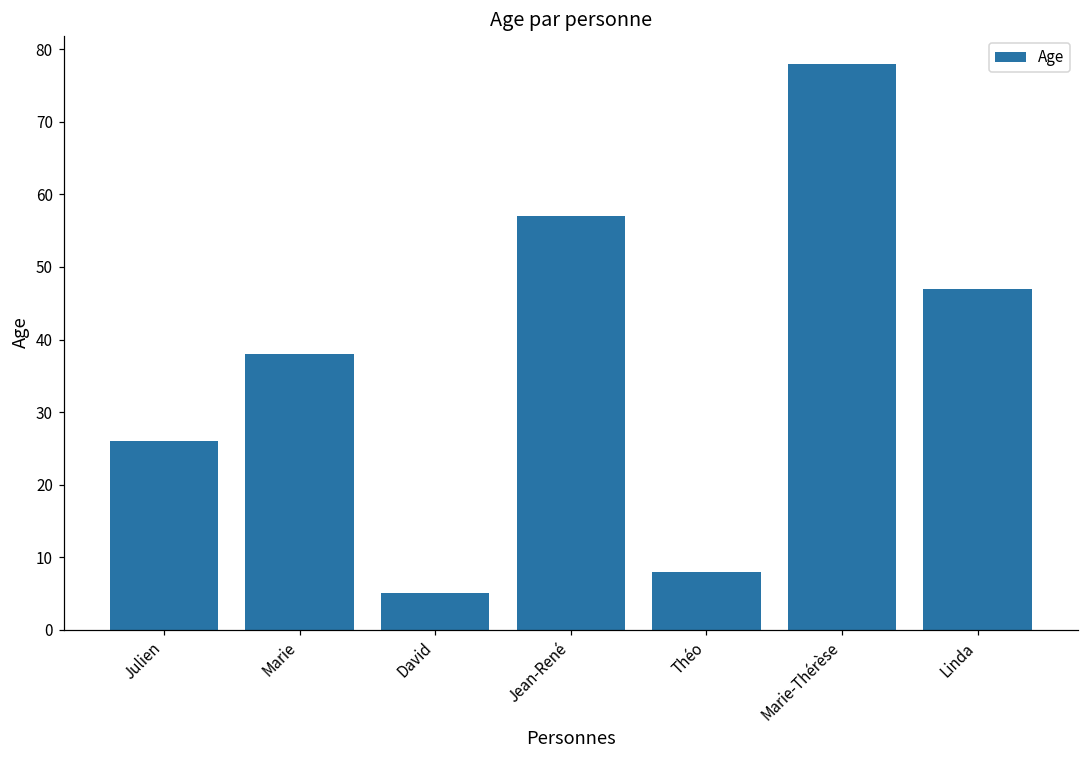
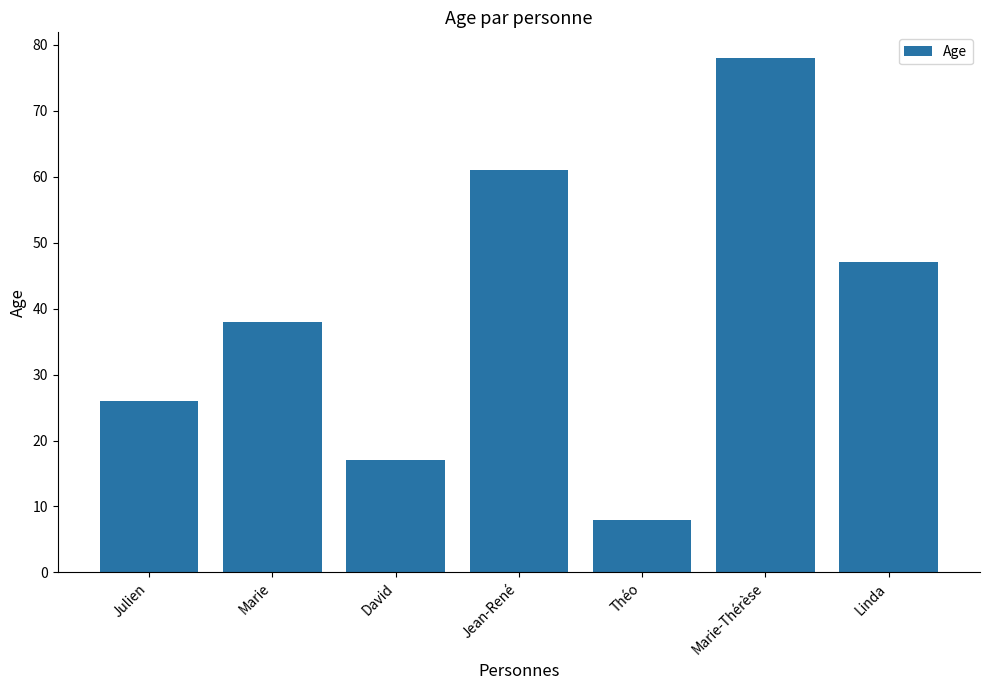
David: 5 -> 17
Jean-René: 57 -> 61
